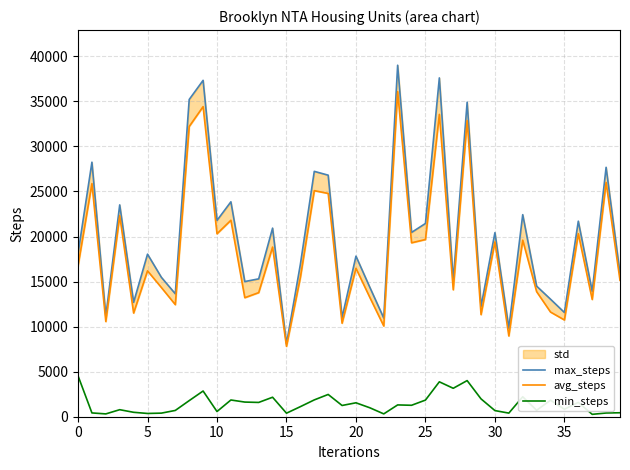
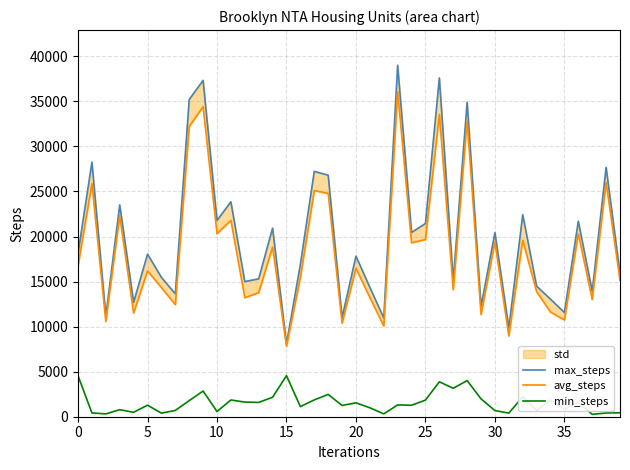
min_steps, 5: 0 -> 1000
min_steps, 15: 0 -> 5000
